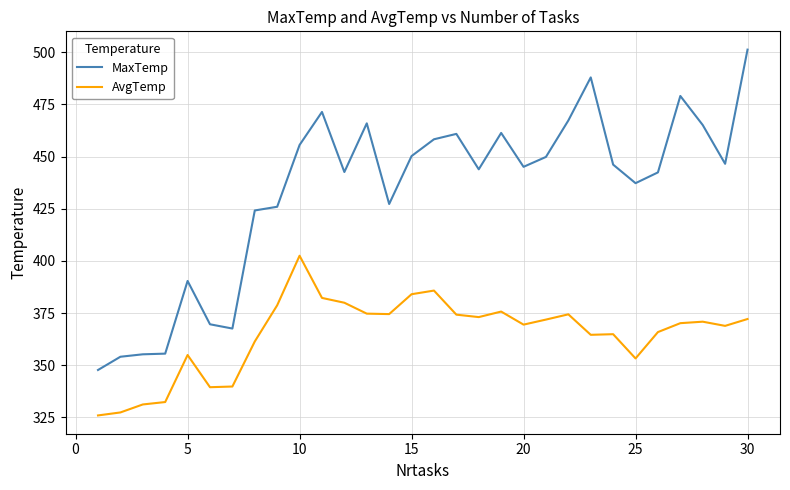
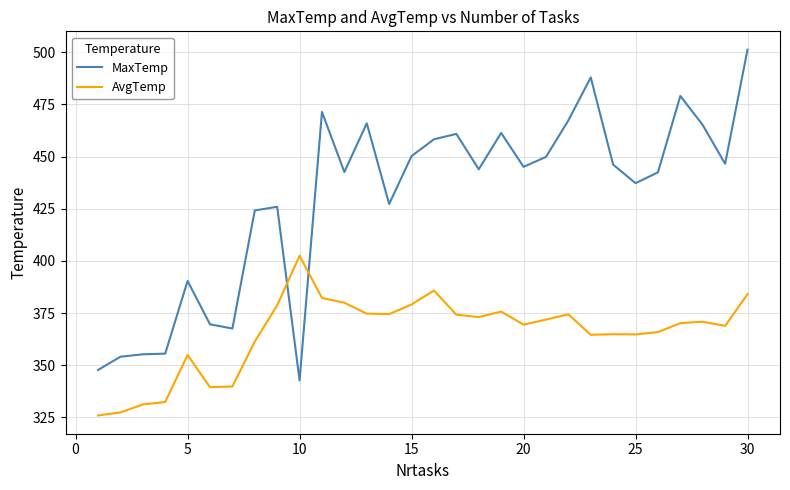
MaxTemp, 10: 456 -> 343
AvgTemp, 15: 384 -> 379
AvgTemp, 25: 353 -> 365
AvgTemp, 30: 372 -> 384
